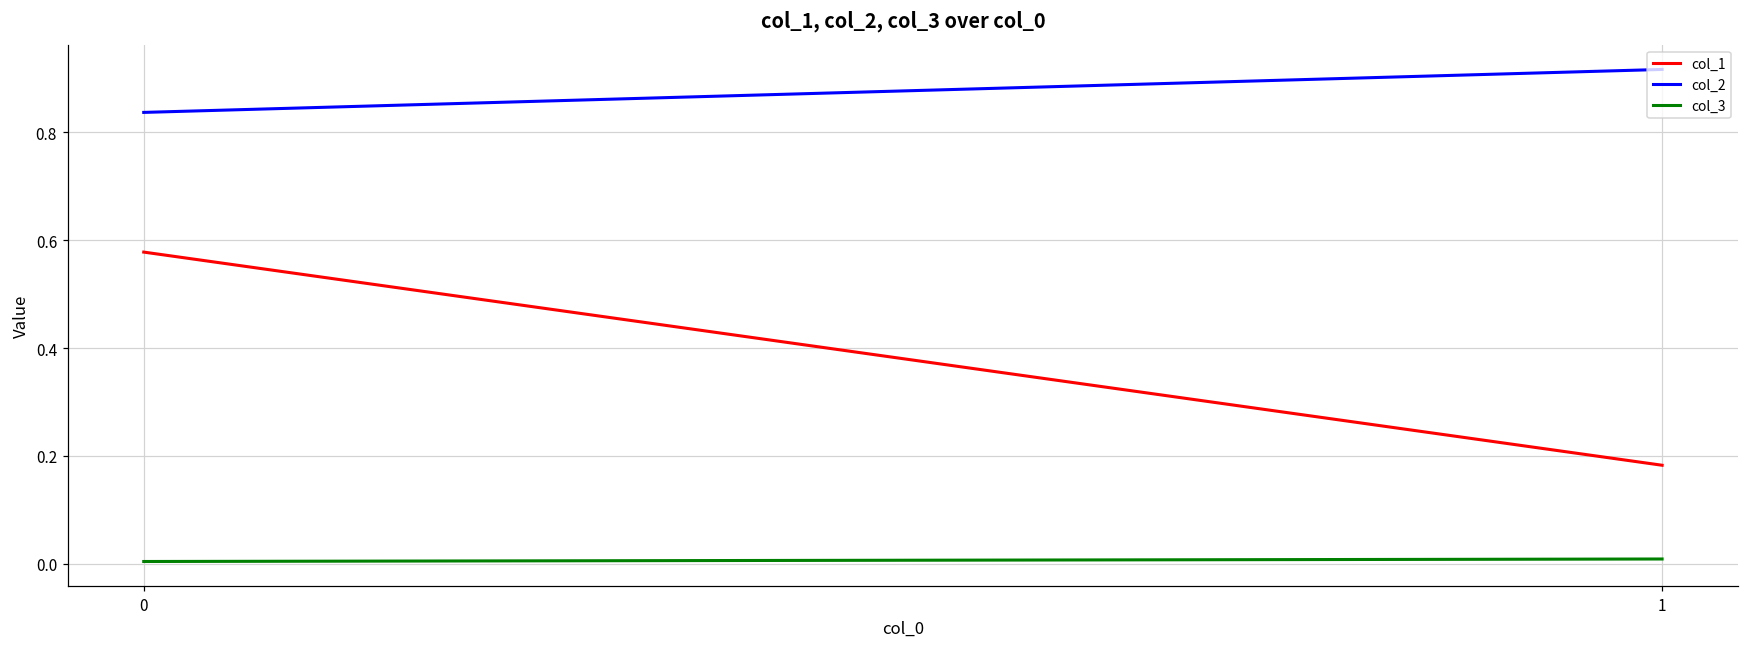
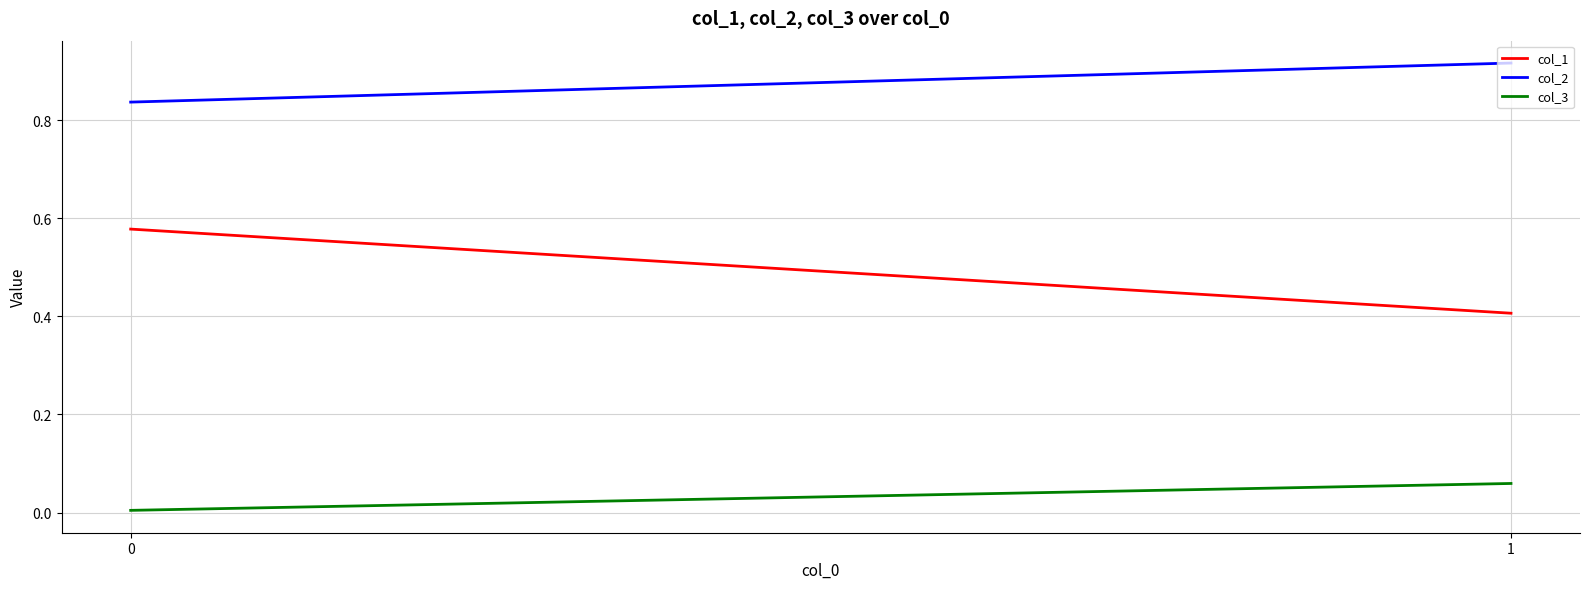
col_1, 1: 0.18 -> 0.41
col_3, 1: 0.01 -> 0.06
